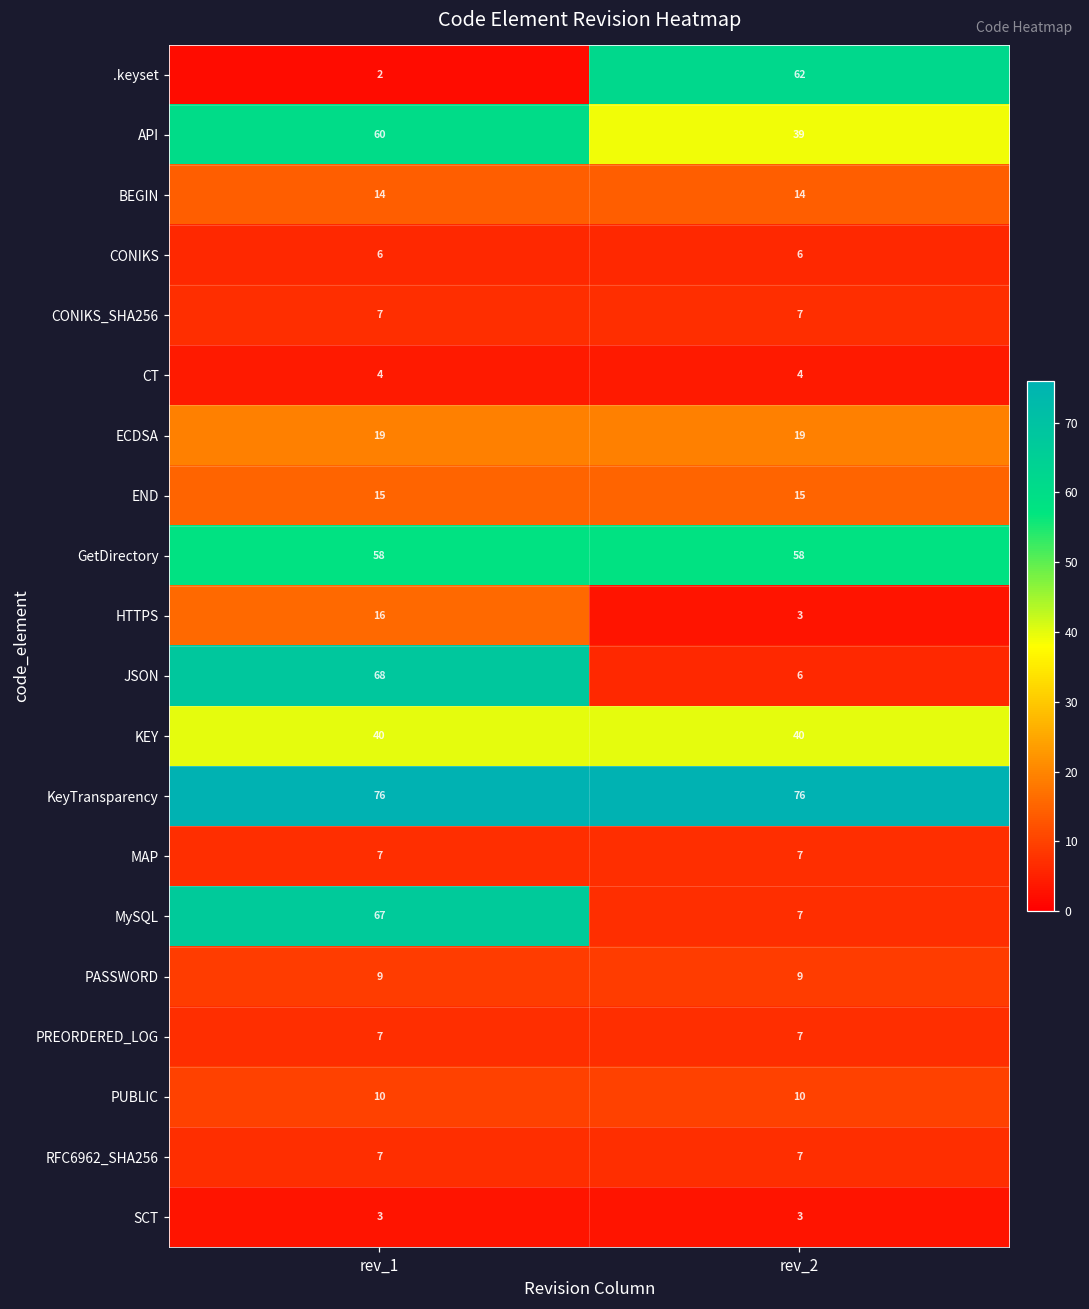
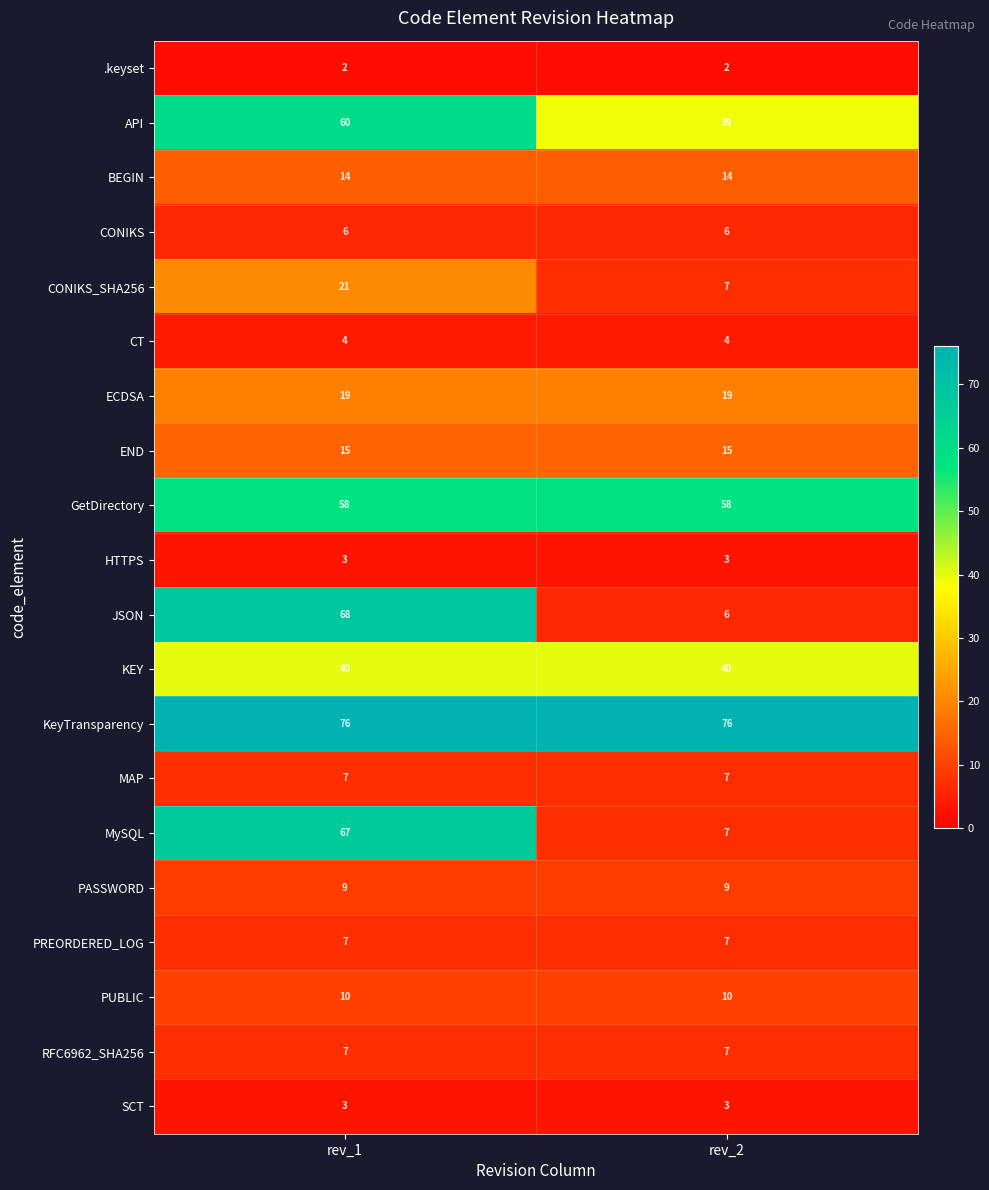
.keyset, rev_2: 62 -> 2
CONIKS_SHA256, rev_1: 7 -> 21
HTTPS, rev_1: 16 -> 3
